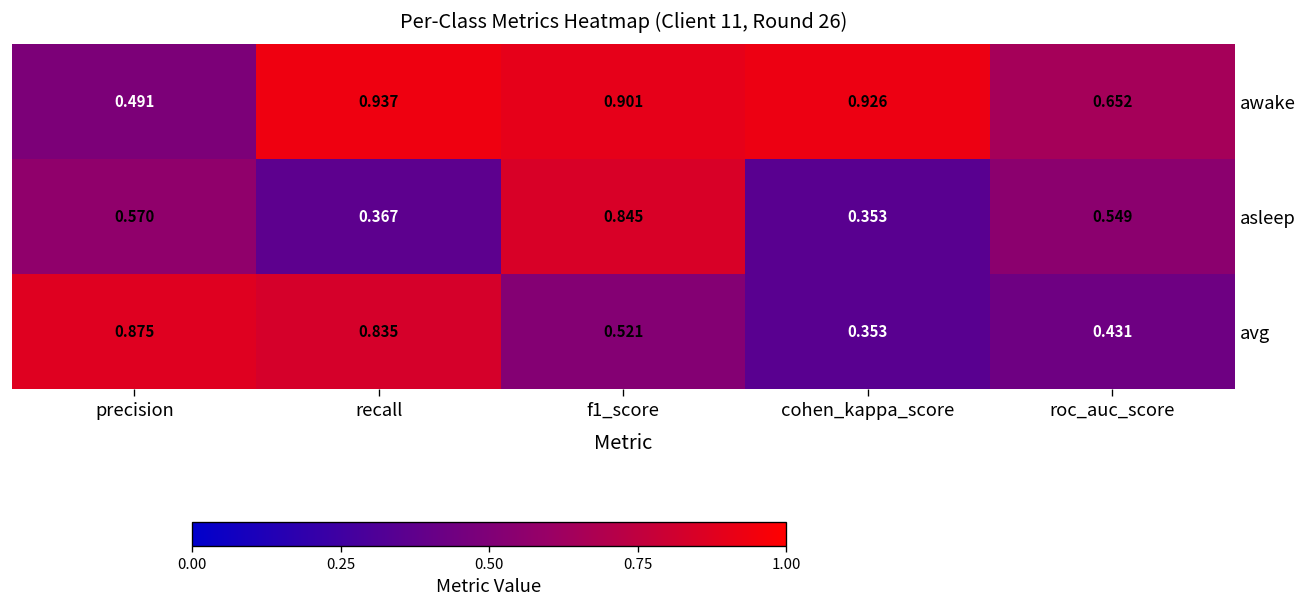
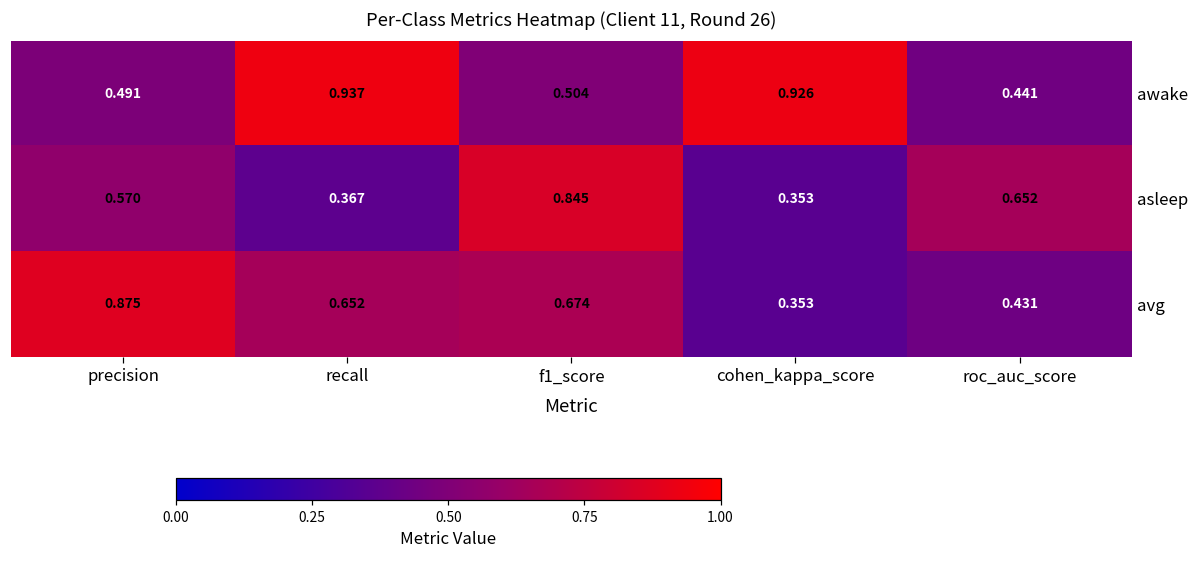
awake, f1_score: 0.901 -> 0.504
awake, roc_auc_score: 0.652 -> 0.441
asleep, roc_auc_score: 0.549 -> 0.652
avg, recall: 0.835 -> 0.652
avg, f1_score: 0.521 -> 0.674
